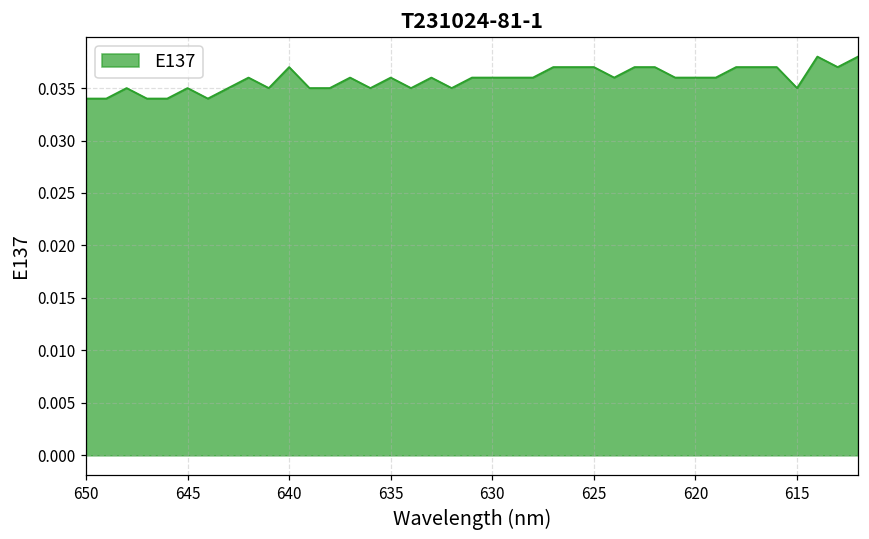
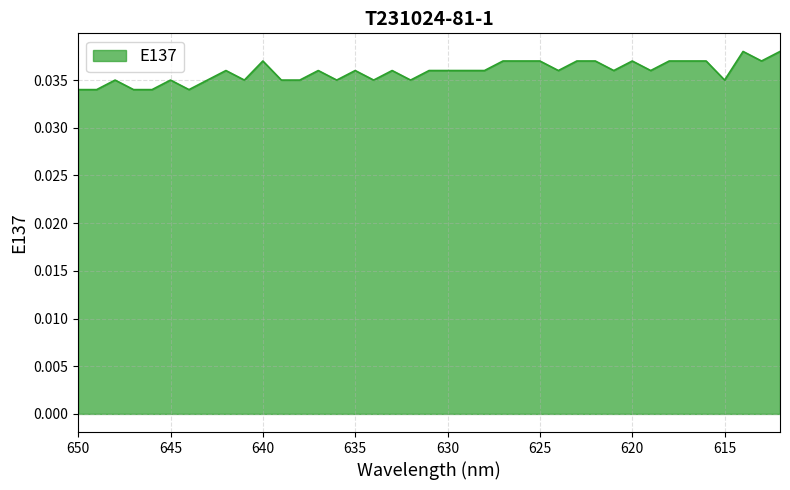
620: 0.036 -> 0.037
